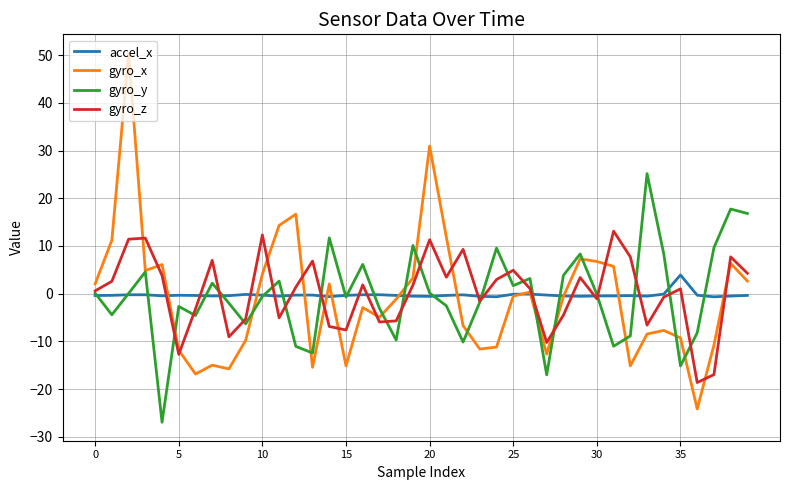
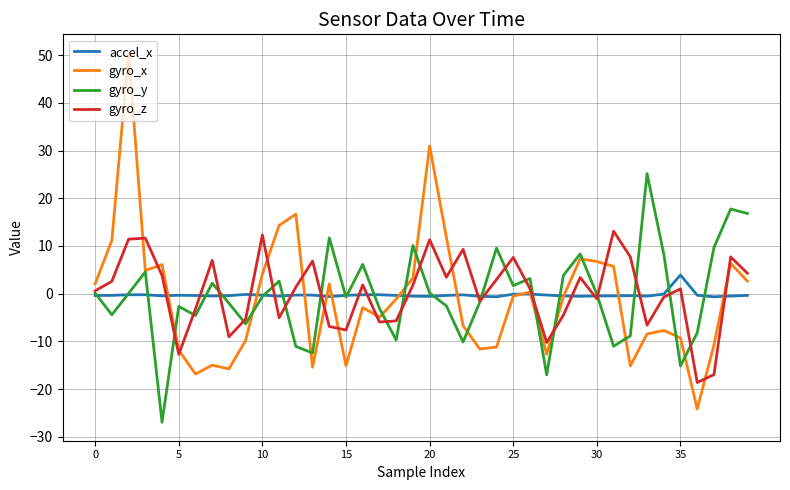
gyro_z, 25: 5 -> 8
